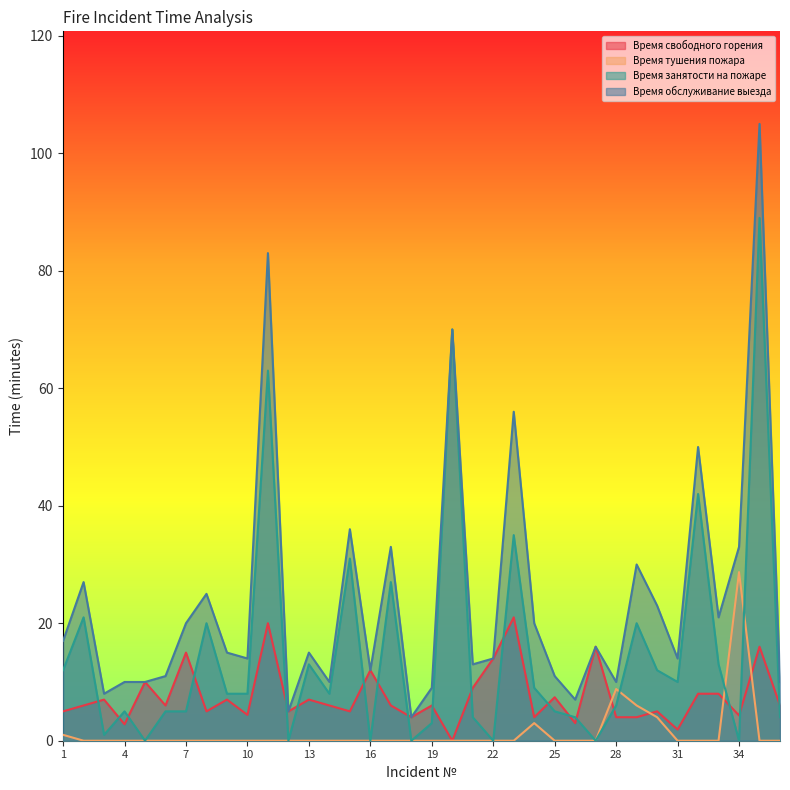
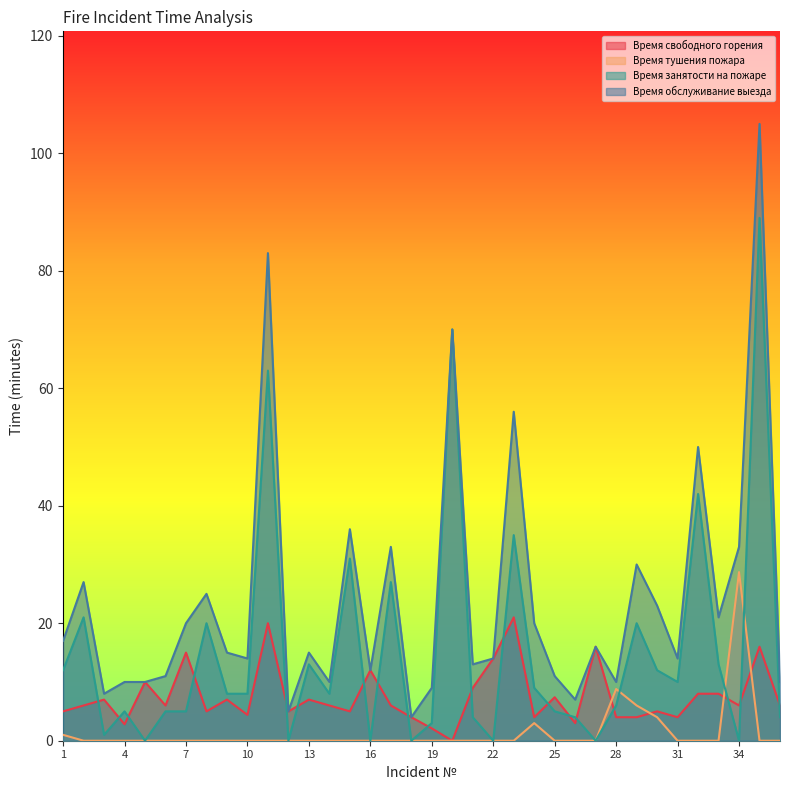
Время свободного горения, 19: 6 -> 2
Время свободного горения, 31: 2 -> 4
Время свободного горения, 34: 4 -> 6
